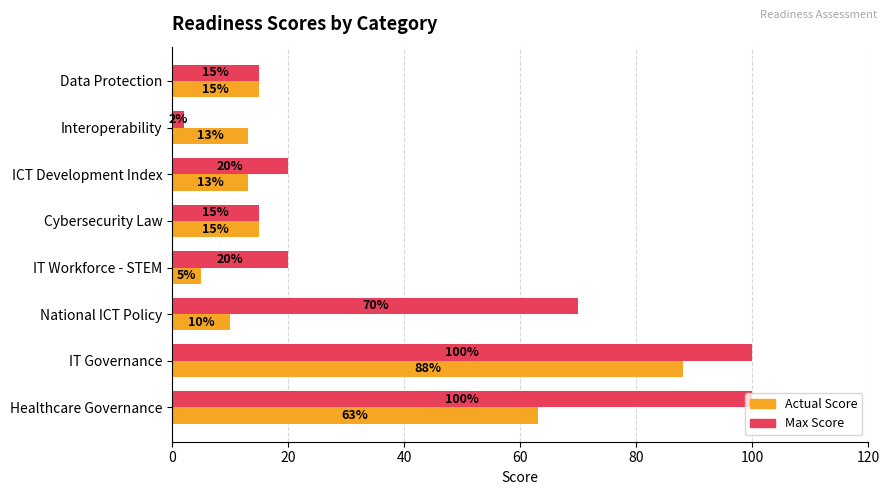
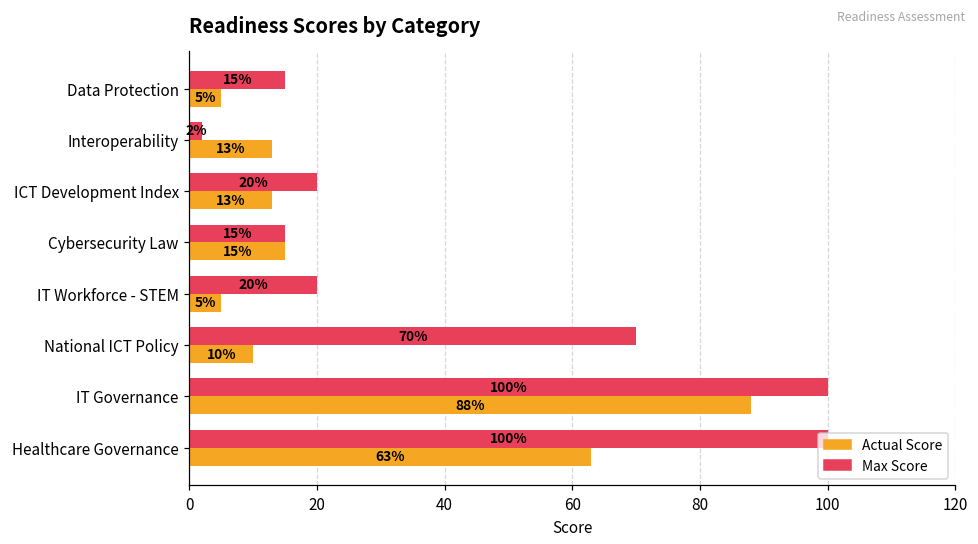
Actual Score, Data Protection: 15% -> 5%
